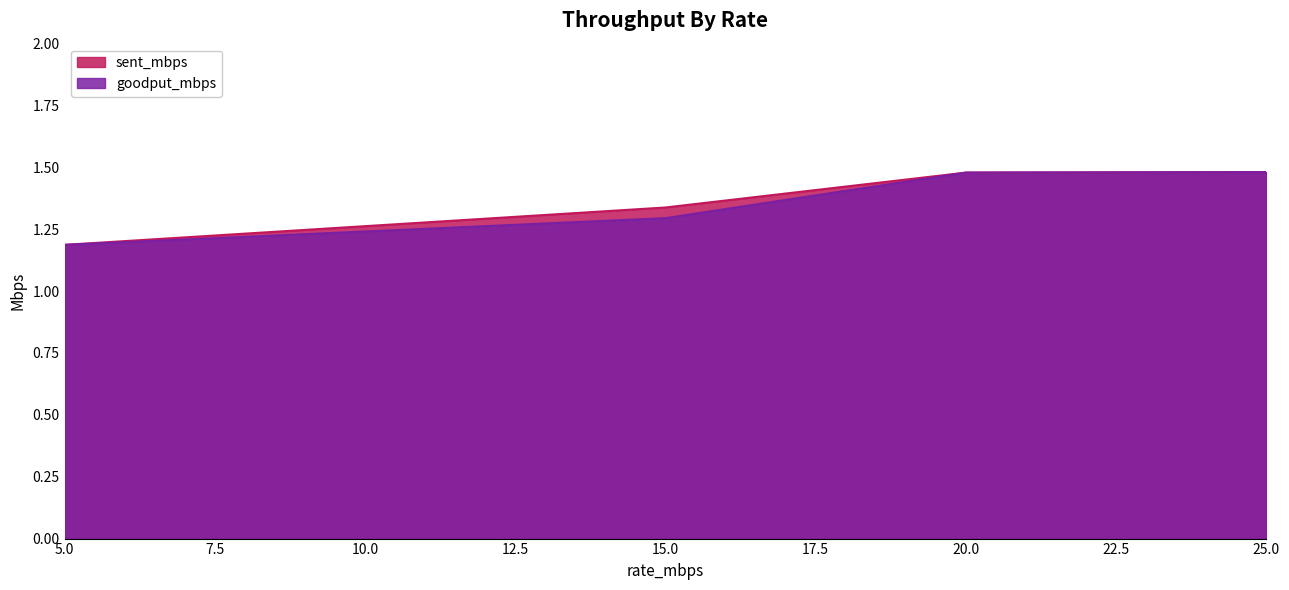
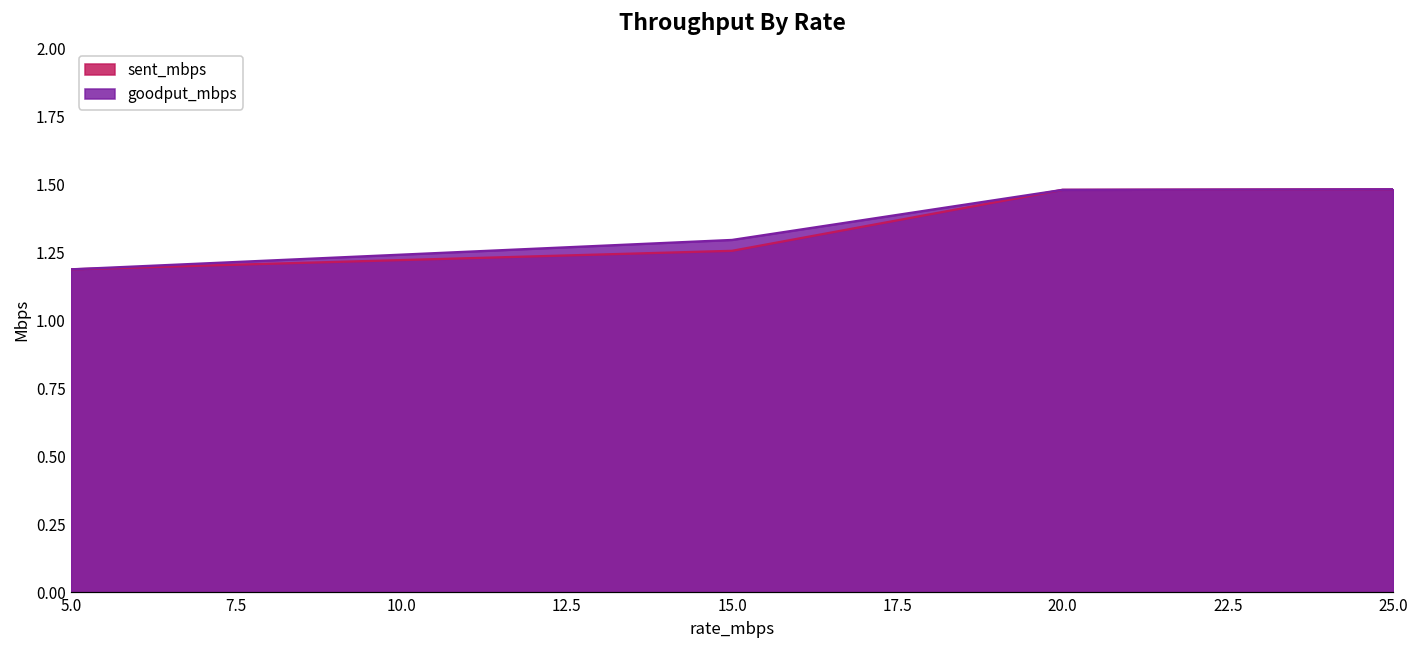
sent_mbps, 15.0: 1.34 -> 1.26
